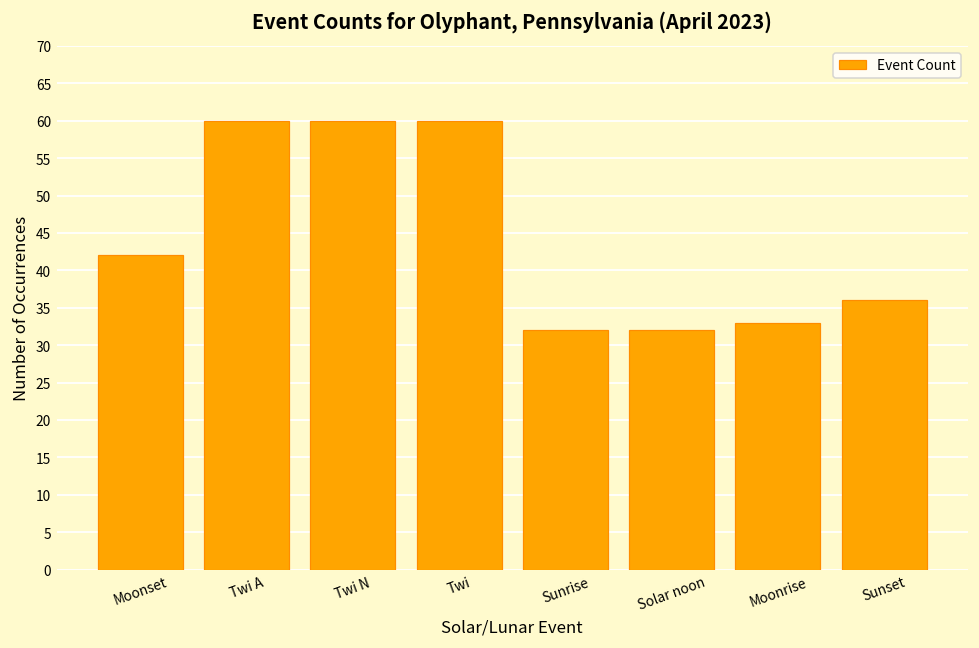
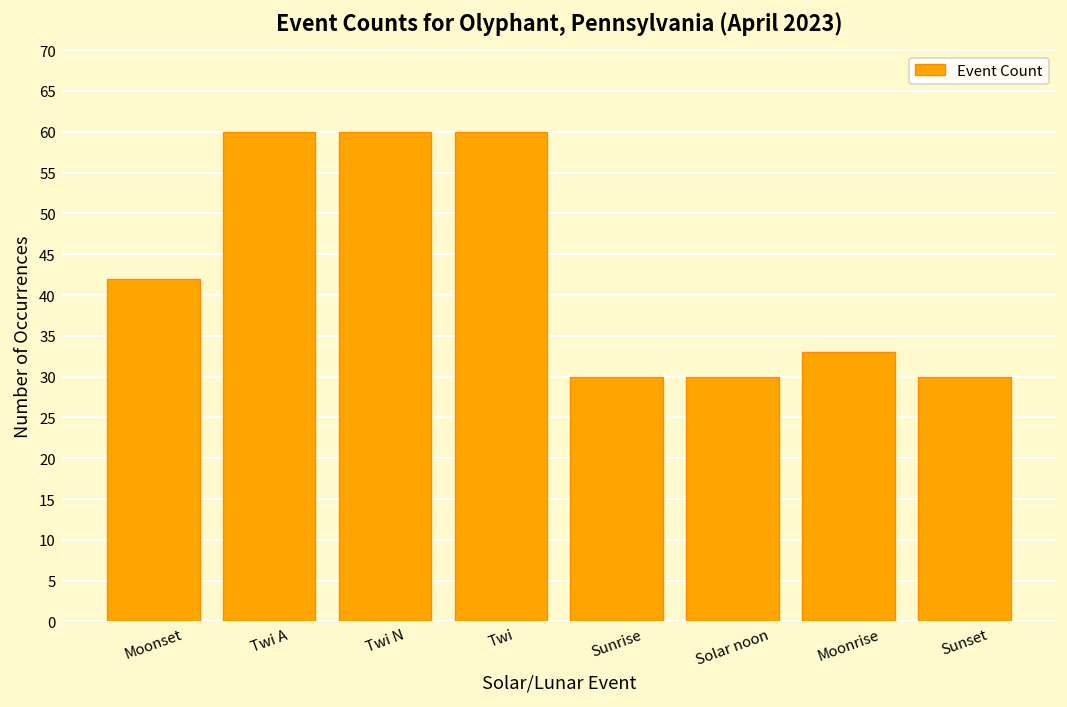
Sunrise: 32 -> 30
Solar noon: 32 -> 30
Sunset: 36 -> 30
